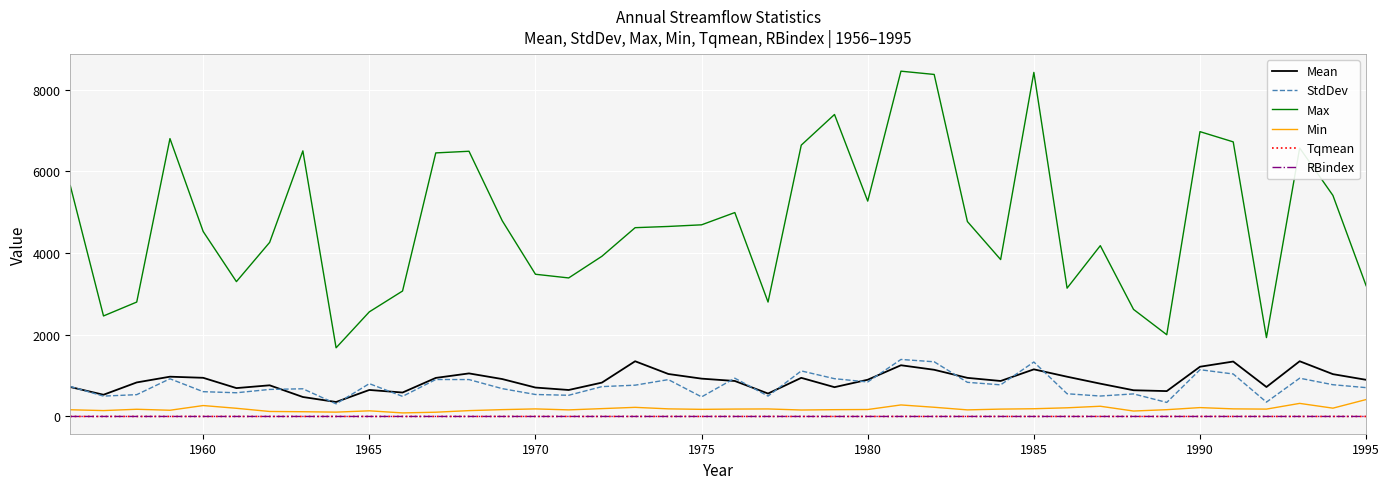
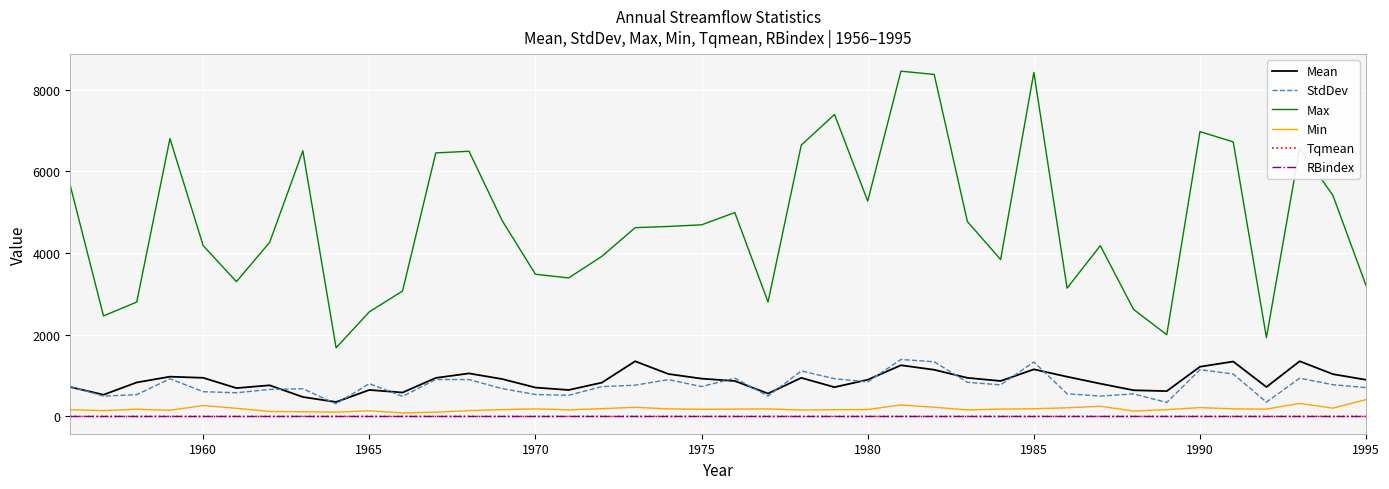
Max, 1960: 4500 -> 4200
StdDev, 1975: 500 -> 700
